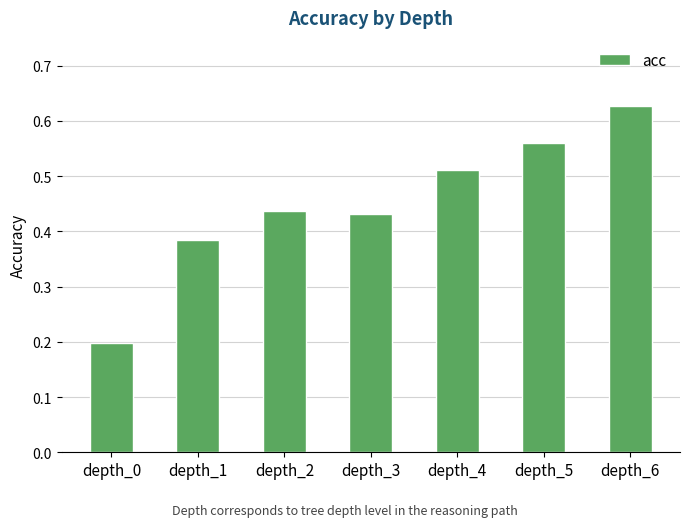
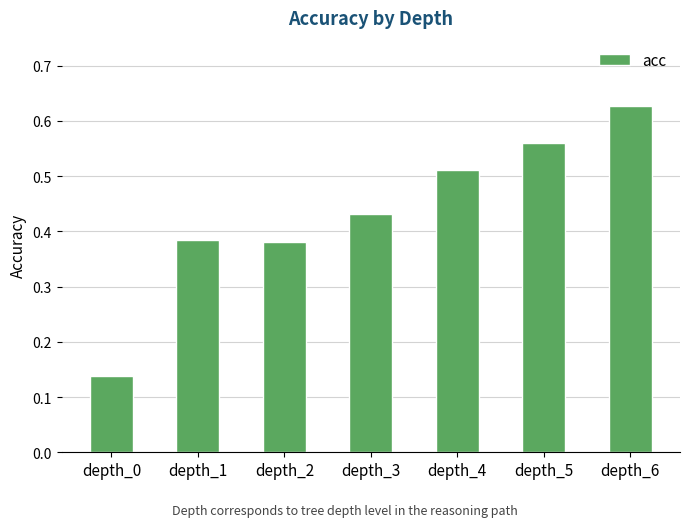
depth_0: 0.20 -> 0.14
depth_2: 0.44 -> 0.38
